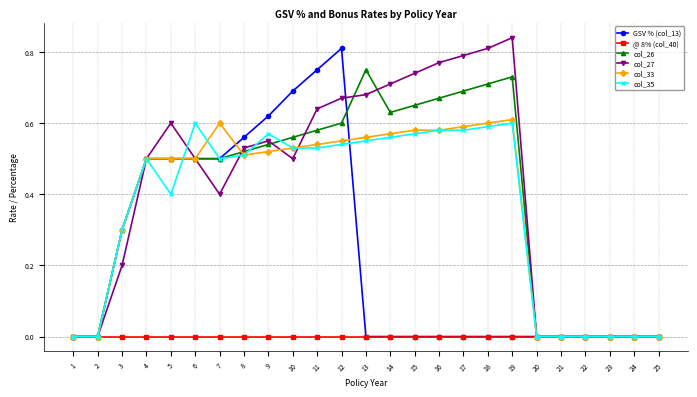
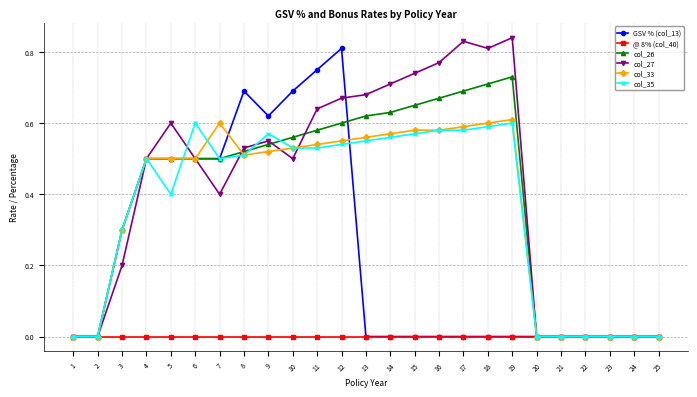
GSV % (col_13), 8: 0.56 -> 0.69
col_26, 13: 0.75 -> 0.62
col_27, 17: 0.79 -> 0.83
